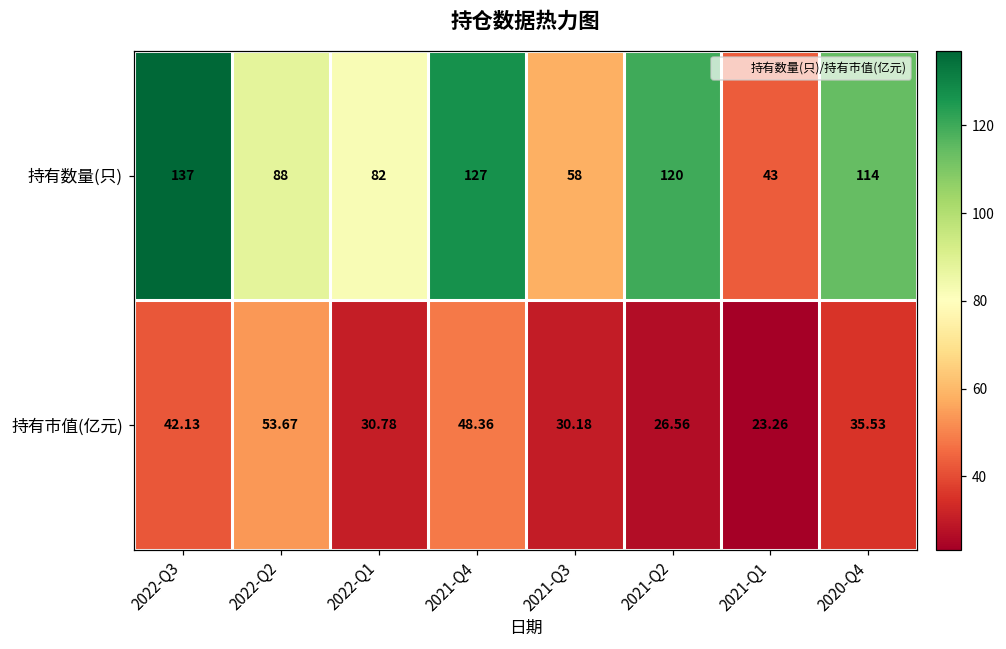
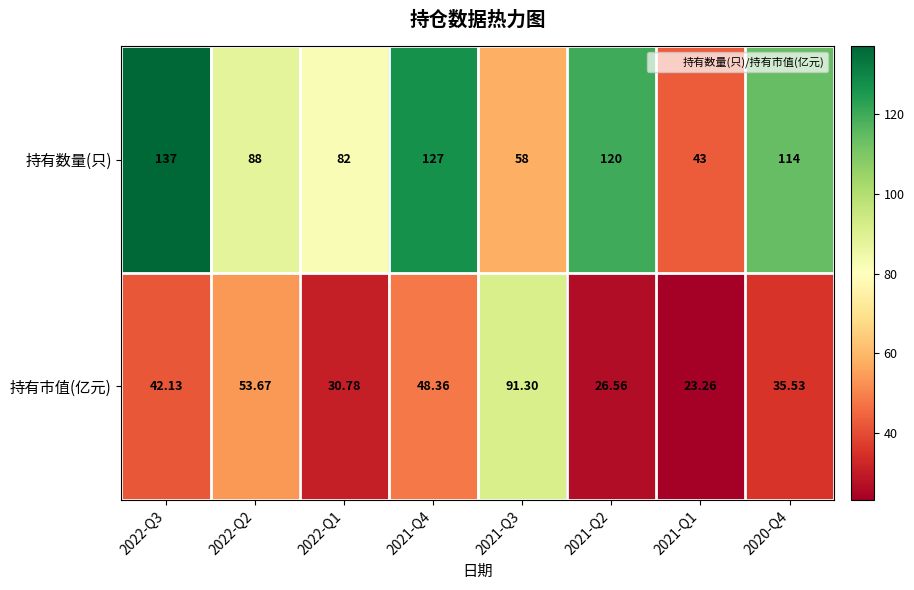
持有市值(亿元), 2021-Q3: 30.18 -> 91.30
